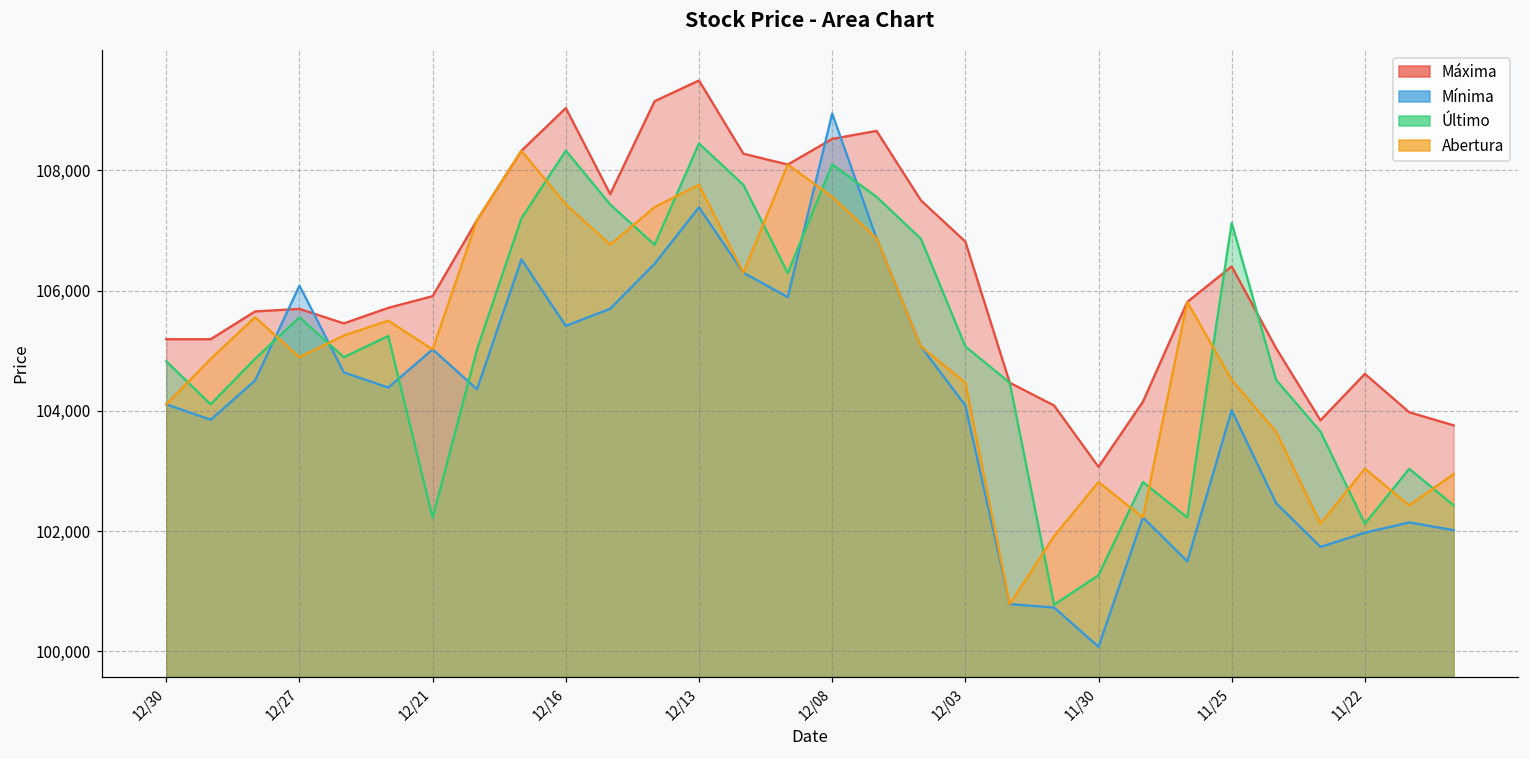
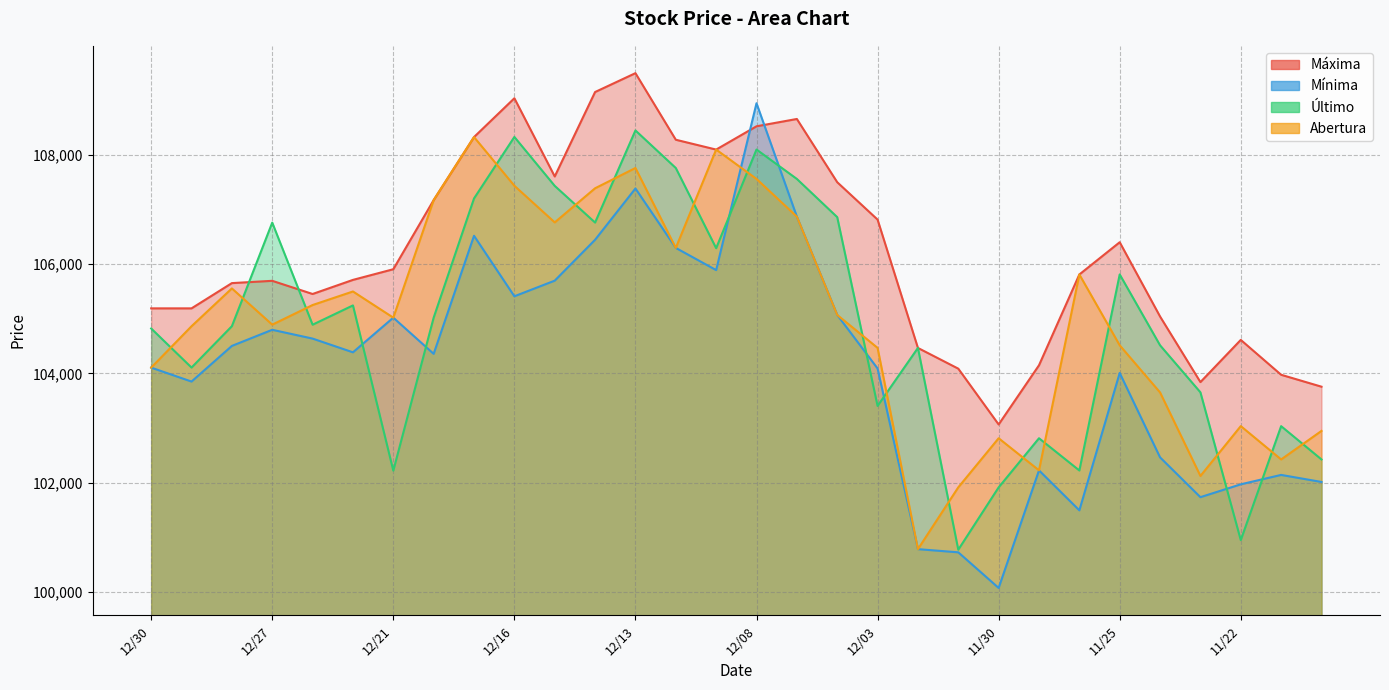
Mínima, 12/27: 106,100 -> 104,800
Último, 12/27: 105,600 -> 106,800
Último, 12/03: 105,100 -> 103,400
Último, 11/30: 101,300 -> 101,900
Último, 11/25: 107,100 -> 105,800
Último, 11/22: 102,100 -> 101,000
